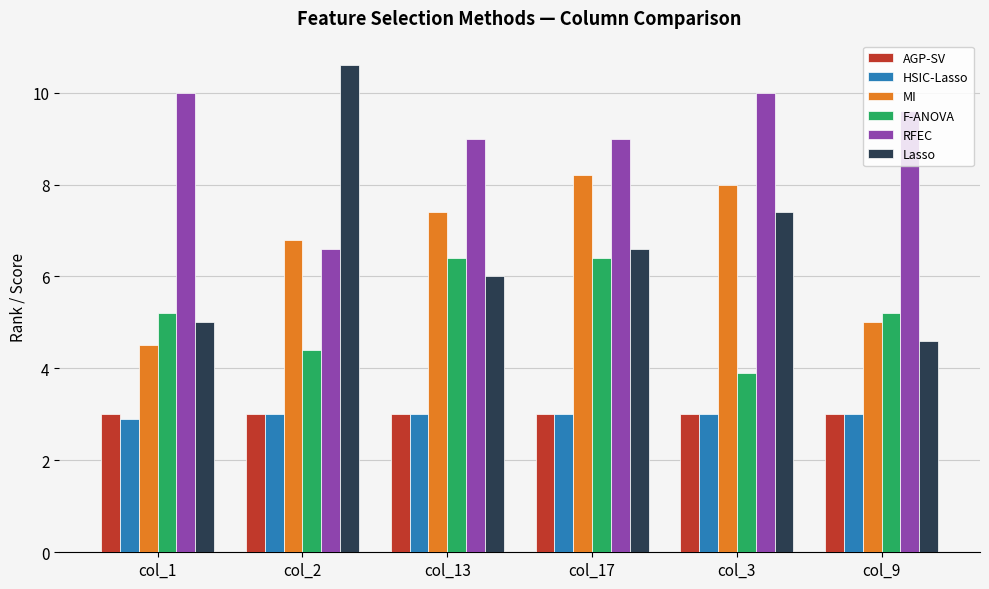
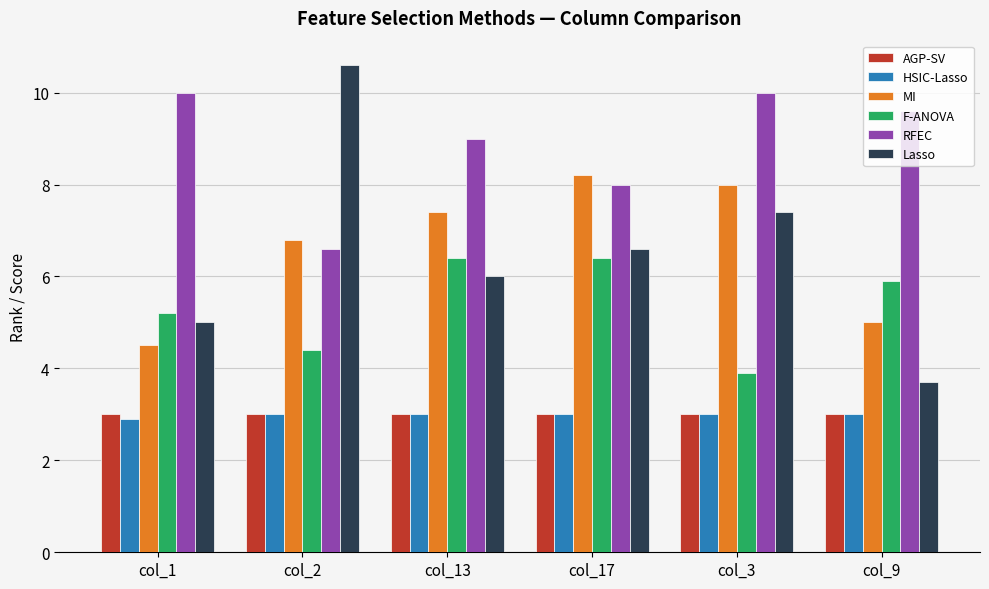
RFEC, col_17: 9 -> 8
F-ANOVA, col_9: 5.2 -> 5.9
Lasso, col_9: 4.6 -> 3.7
